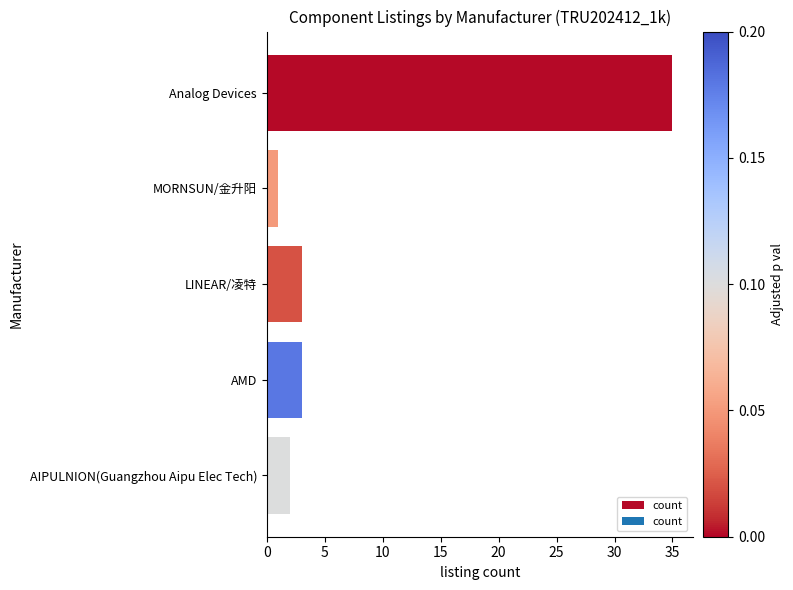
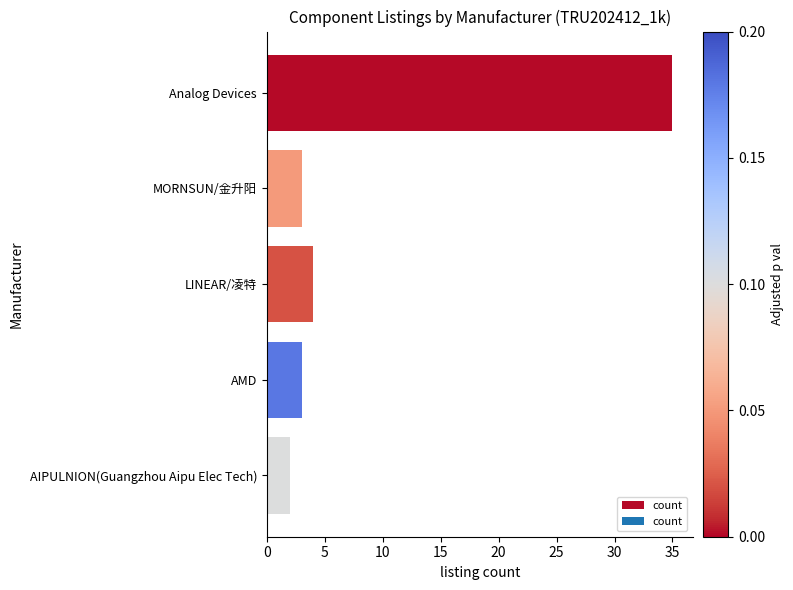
MORNSUN/金升阳: 1 -> 3
LINEAR/凌特: 3 -> 4
